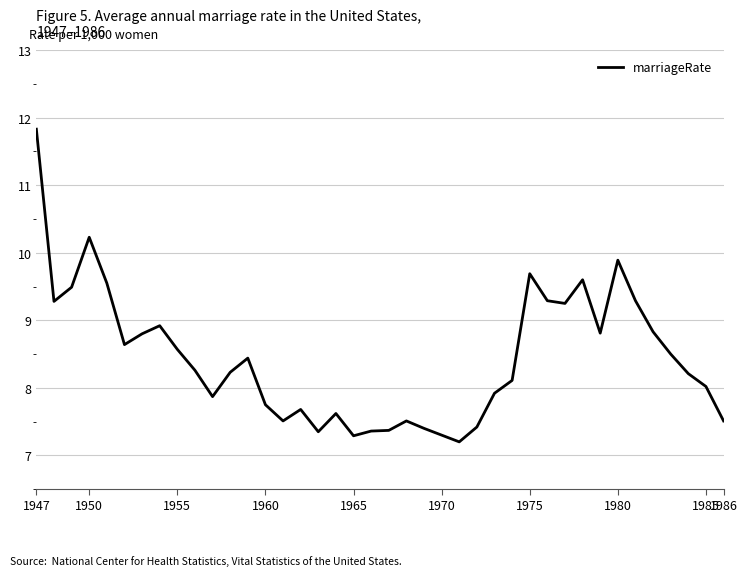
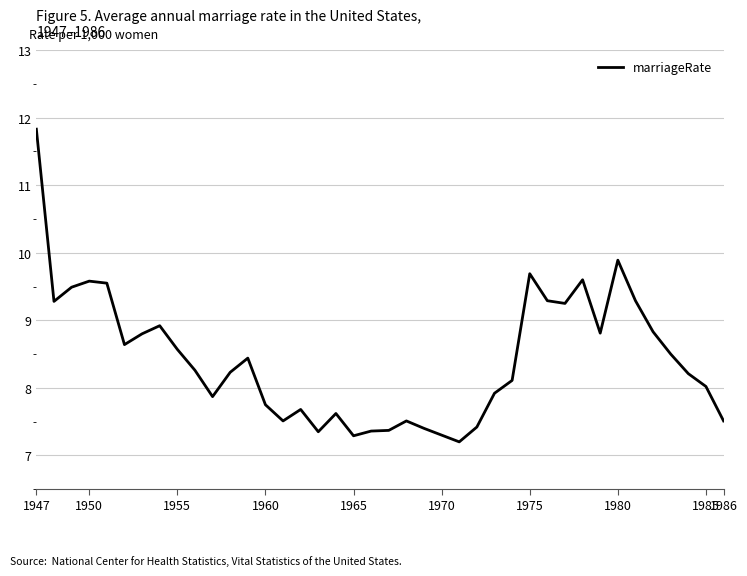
1950: 10.2 -> 9.6
